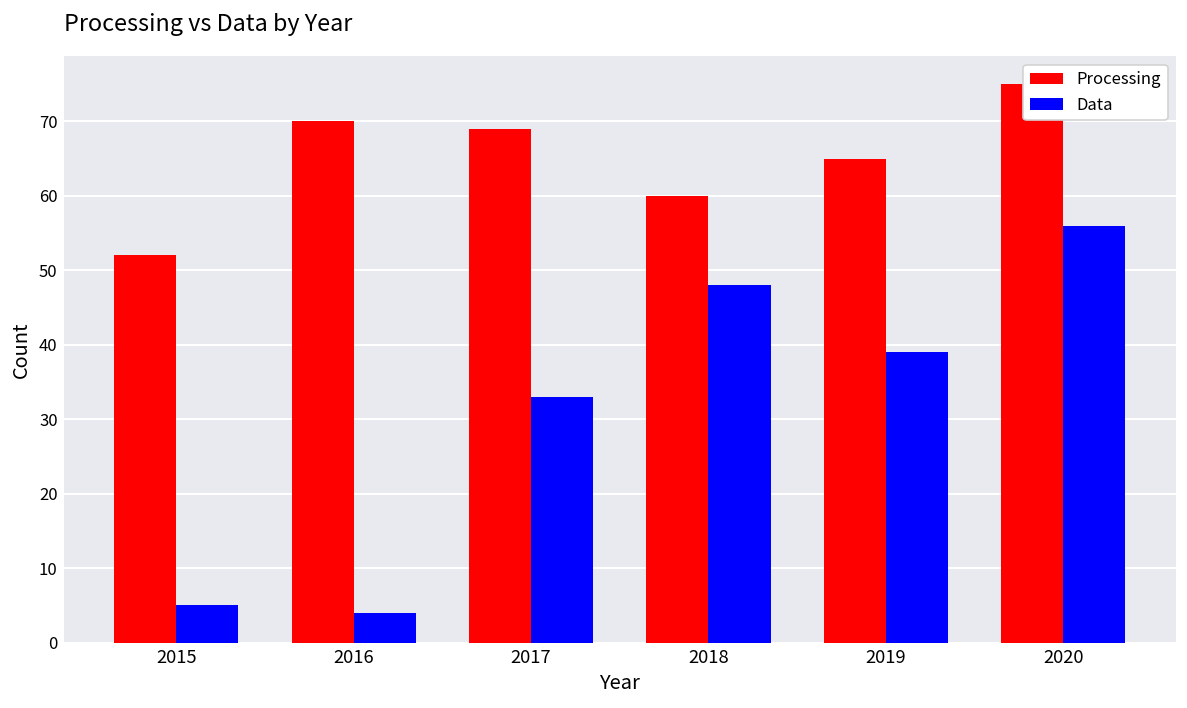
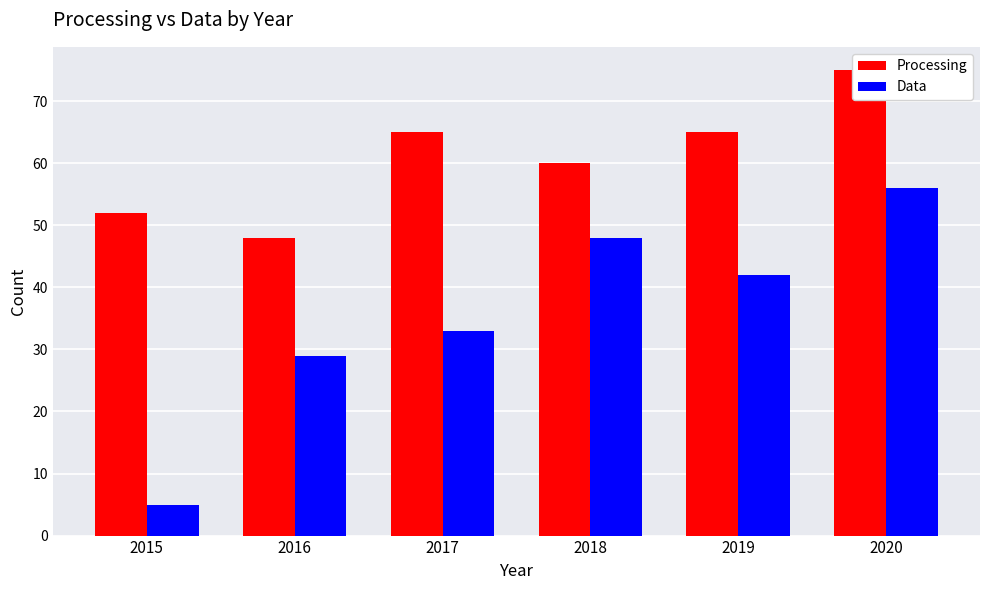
Processing, 2016: 70 -> 48
Data, 2016: 4 -> 29
Processing, 2017: 69 -> 65
Data, 2019: 39 -> 42
